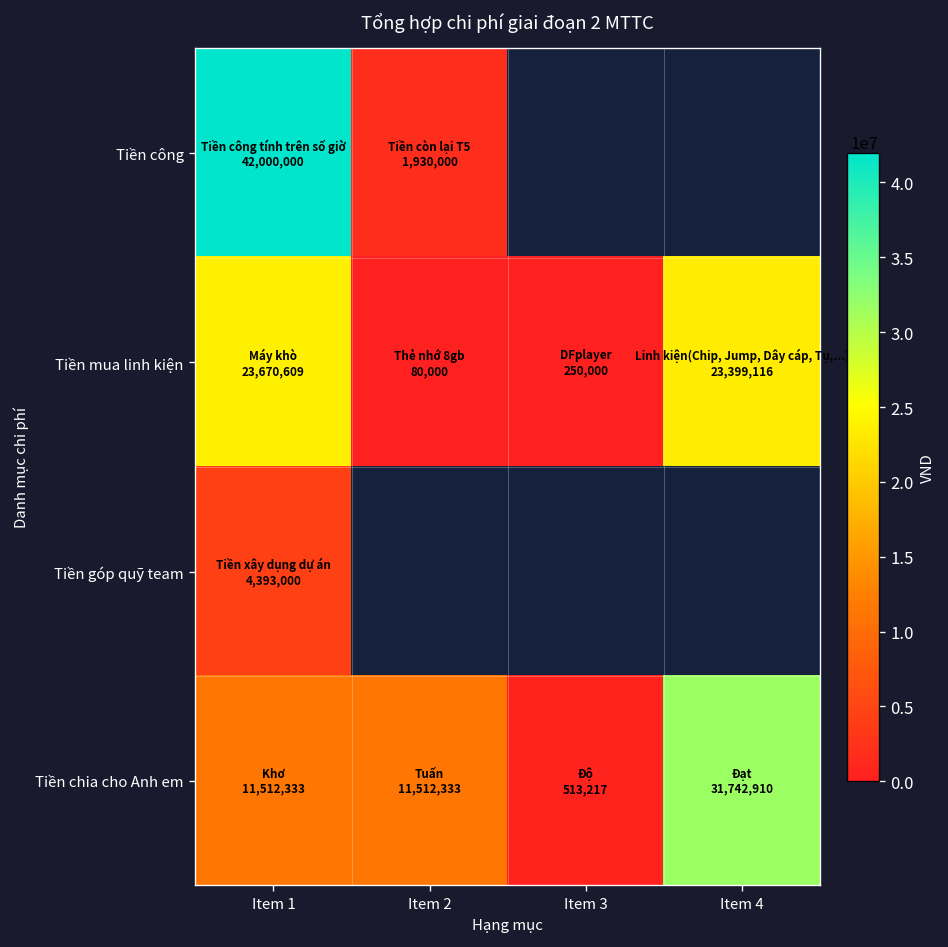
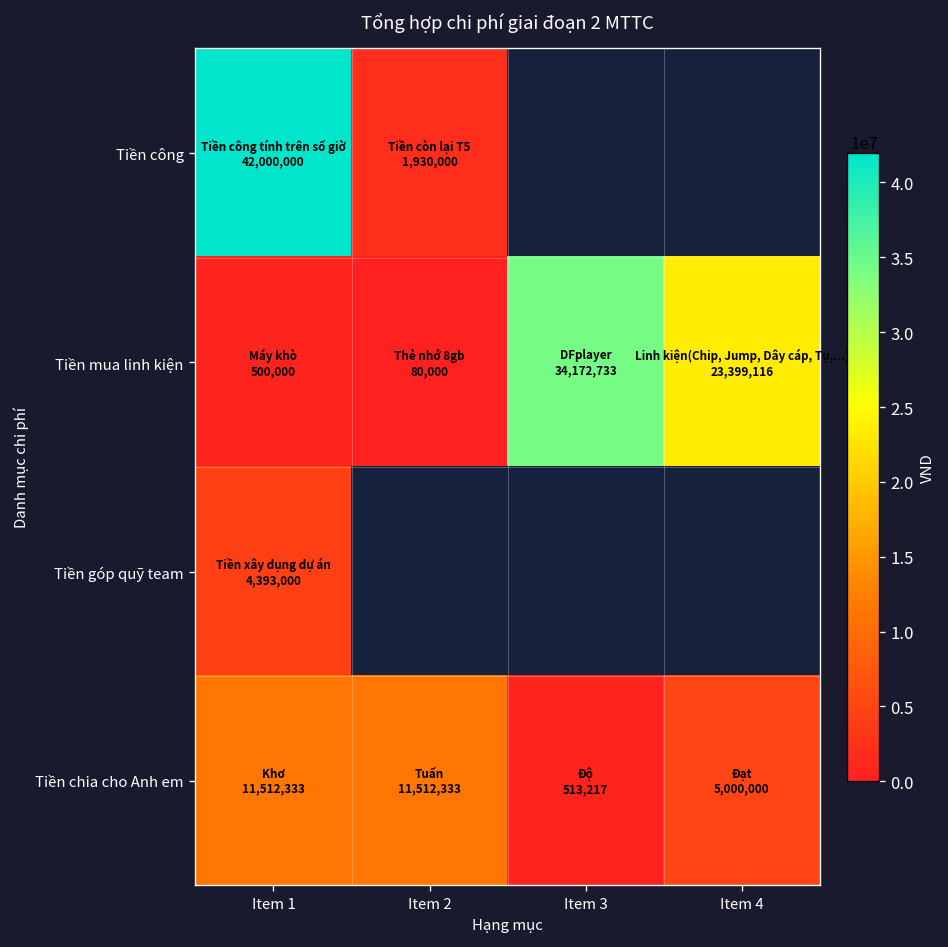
Tiền mua linh kiện, Item 1: 23,670,609 -> 500,000
Tiền mua linh kiện, Item 3: 250,000 -> 34,172,733
Tiền chia cho Anh em, Item 4: 31,742,910 -> 5,000,000
